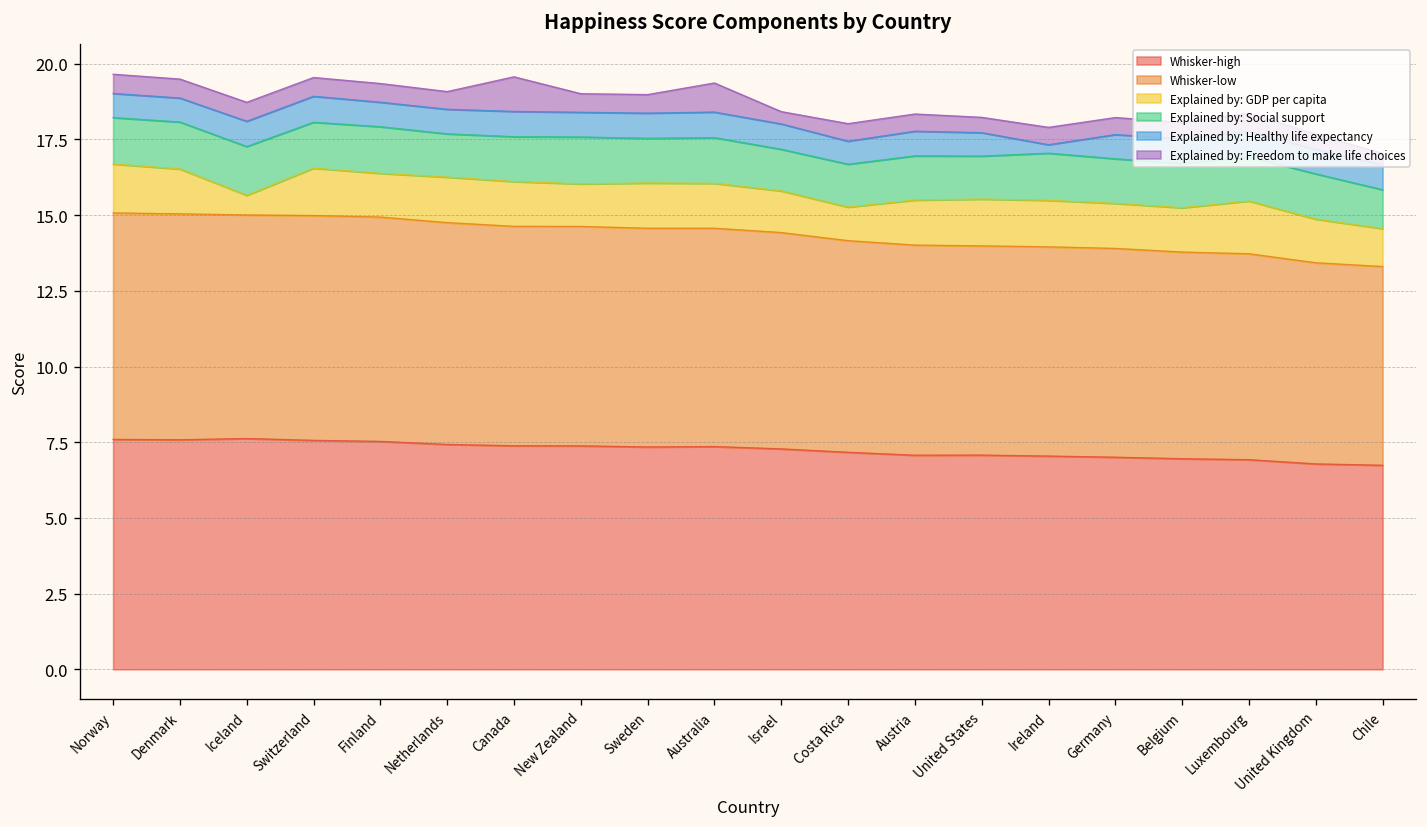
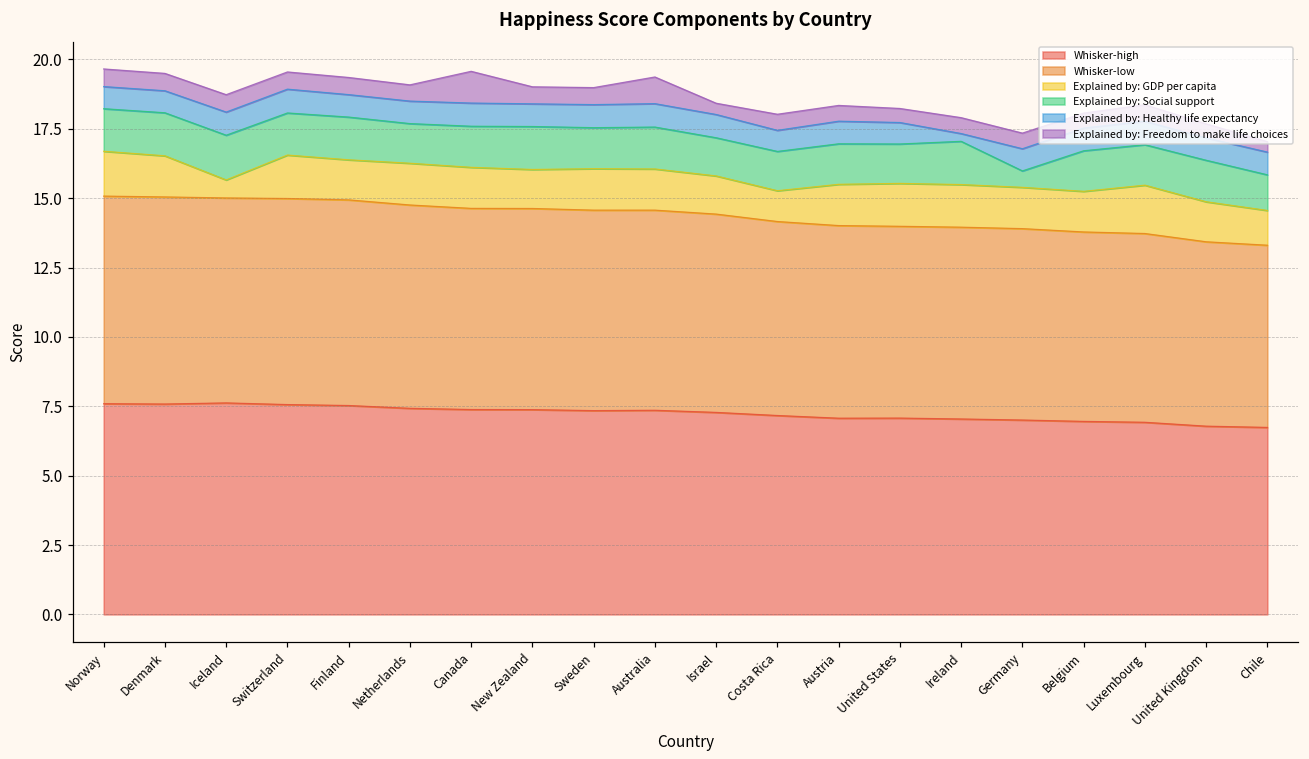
Explained by: Social support, Germany: 1.5 -> 0.6
